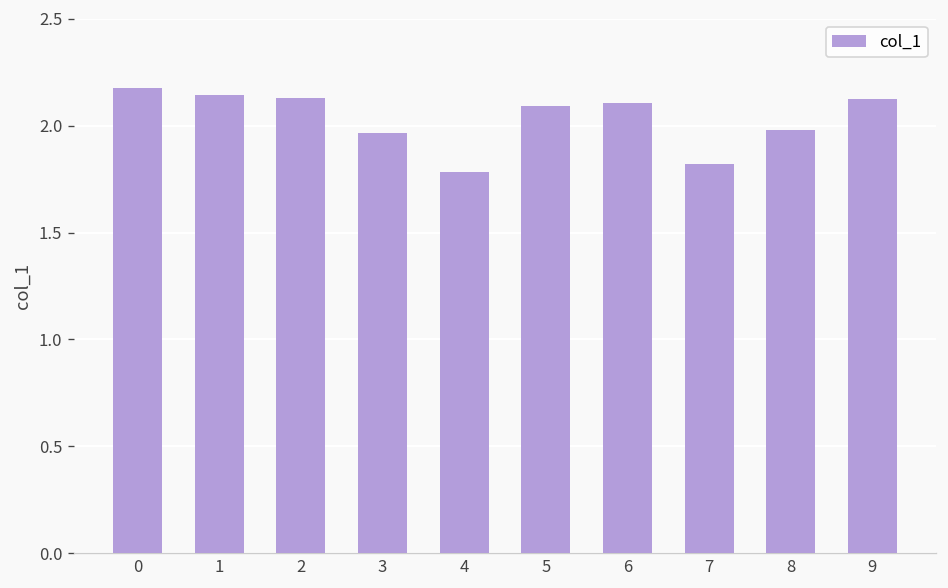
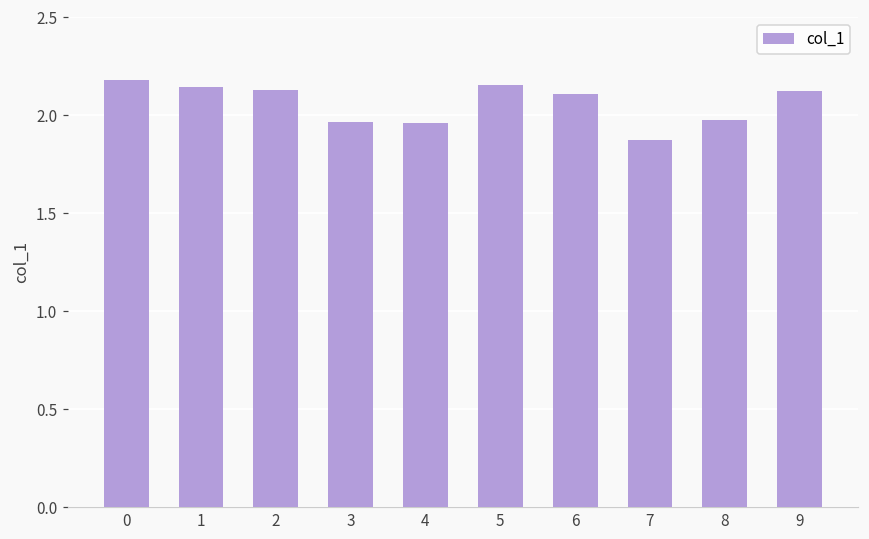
4: 1.78 -> 1.96
5: 2.09 -> 2.15
7: 1.82 -> 1.87
